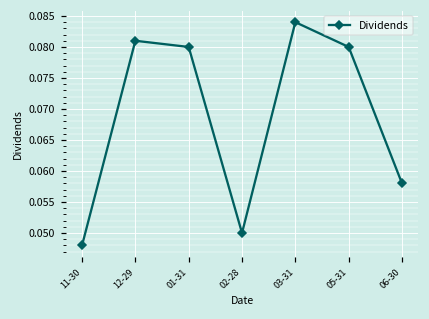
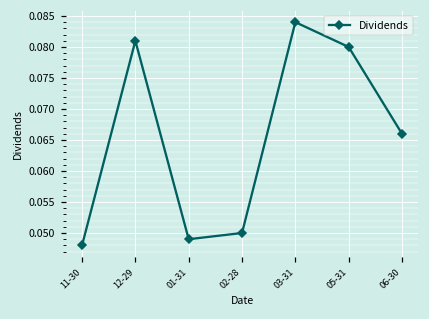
01-31: 0.080 -> 0.049
06-30: 0.058 -> 0.066
